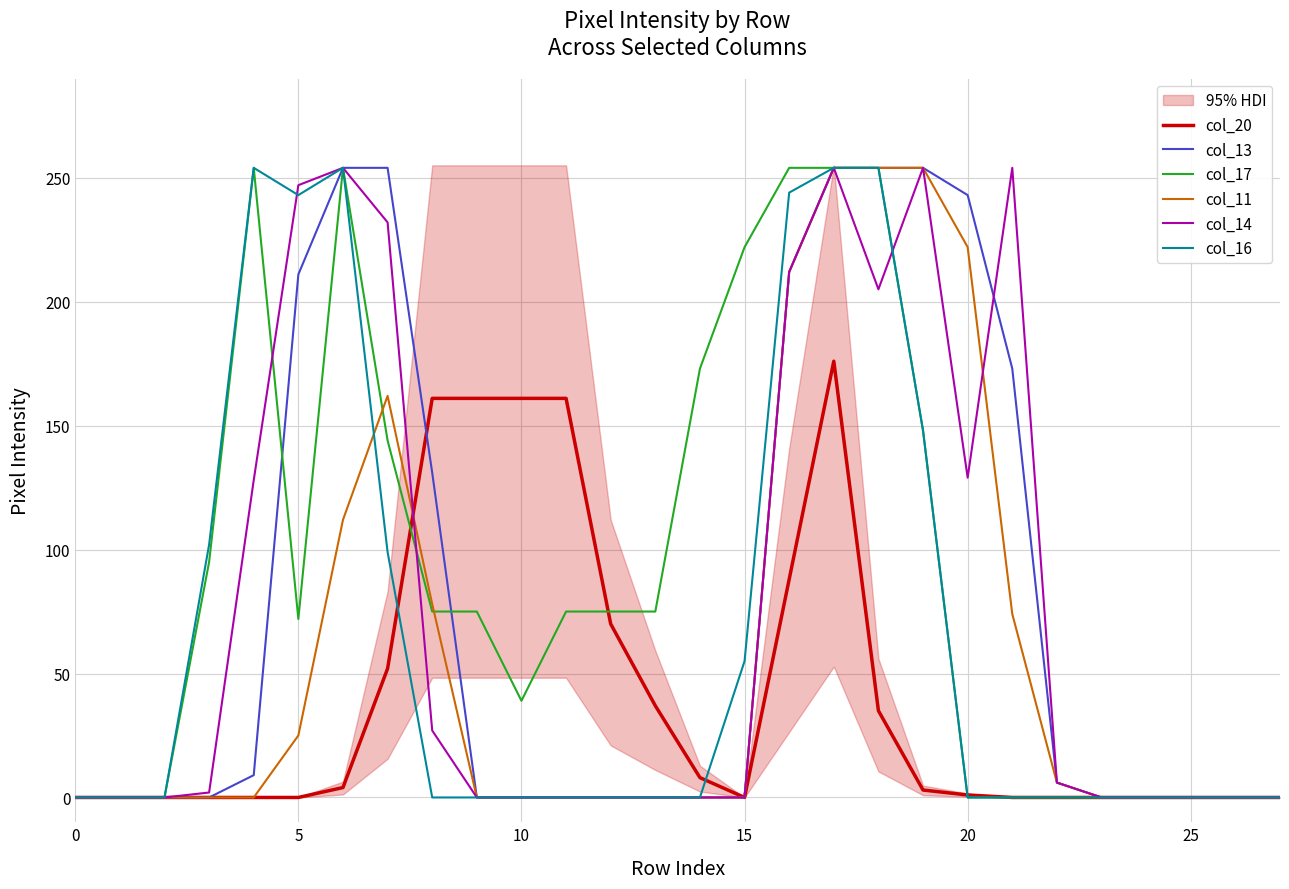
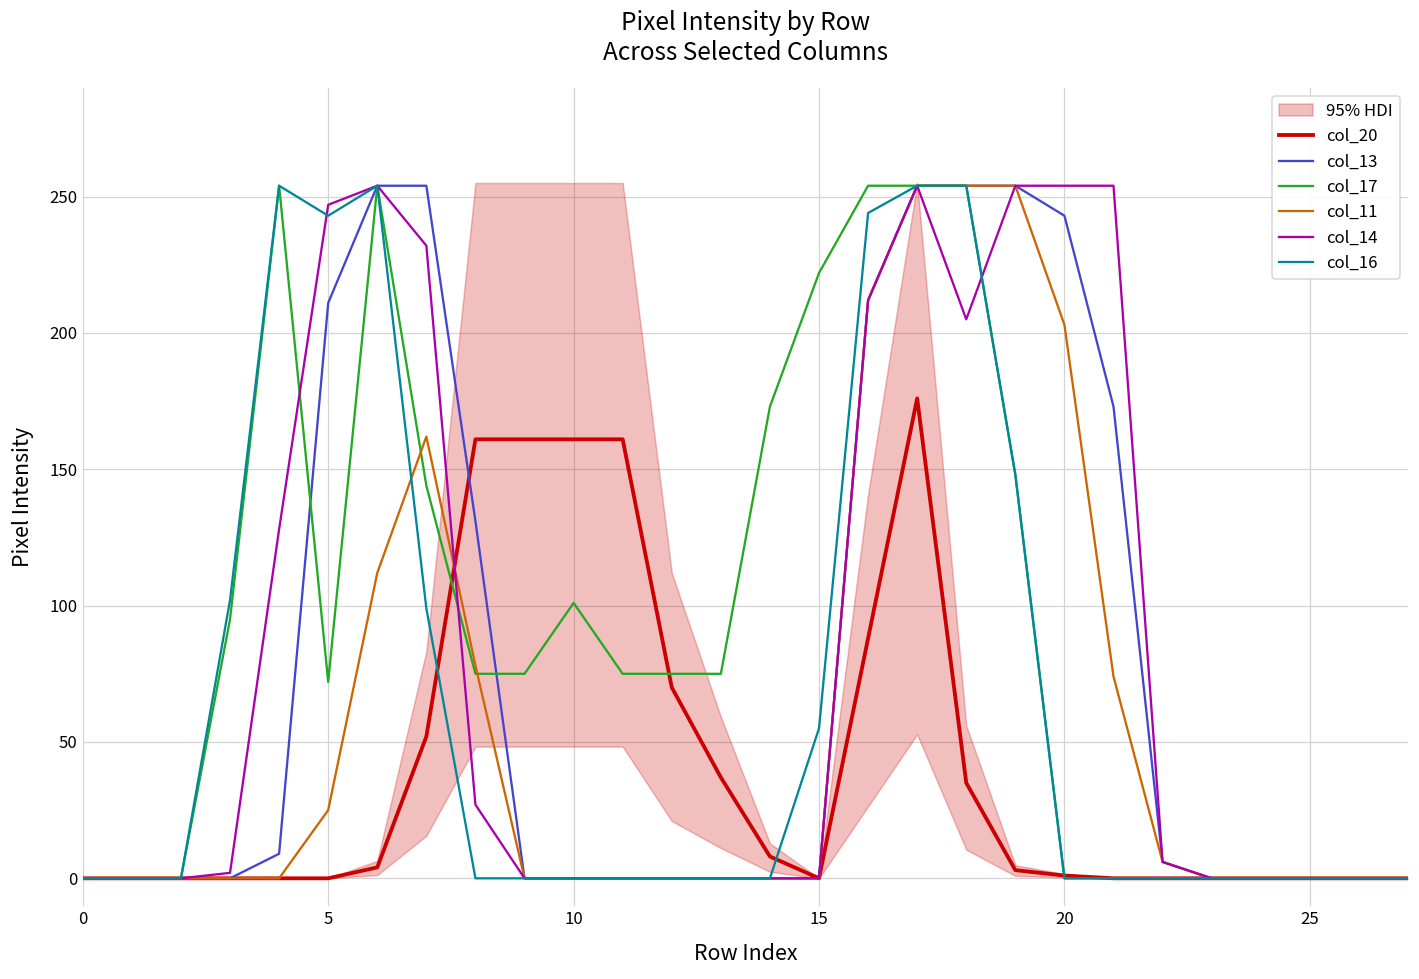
col_17, 10: 39 -> 101
col_11, 20: 222 -> 203
col_14, 20: 129 -> 254
